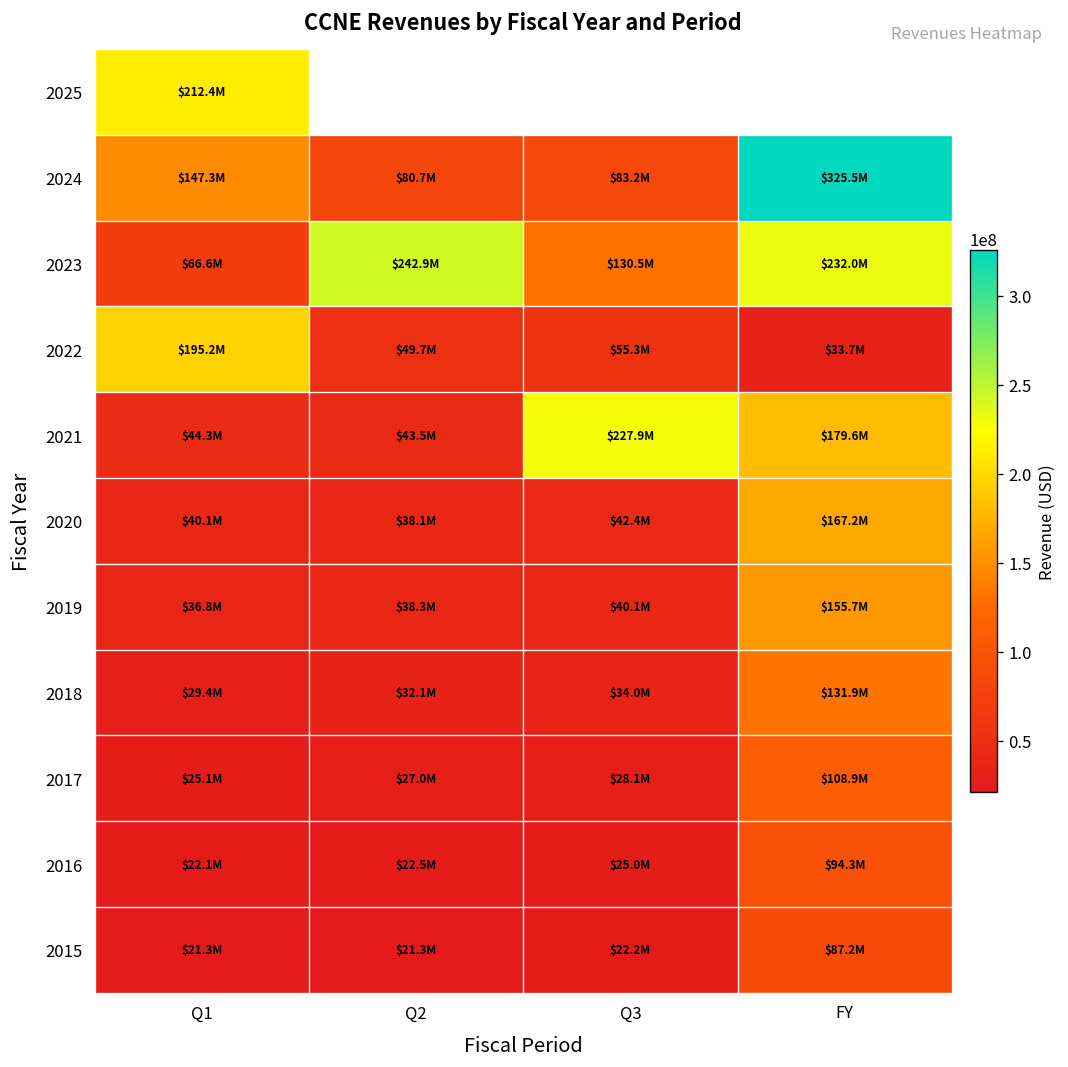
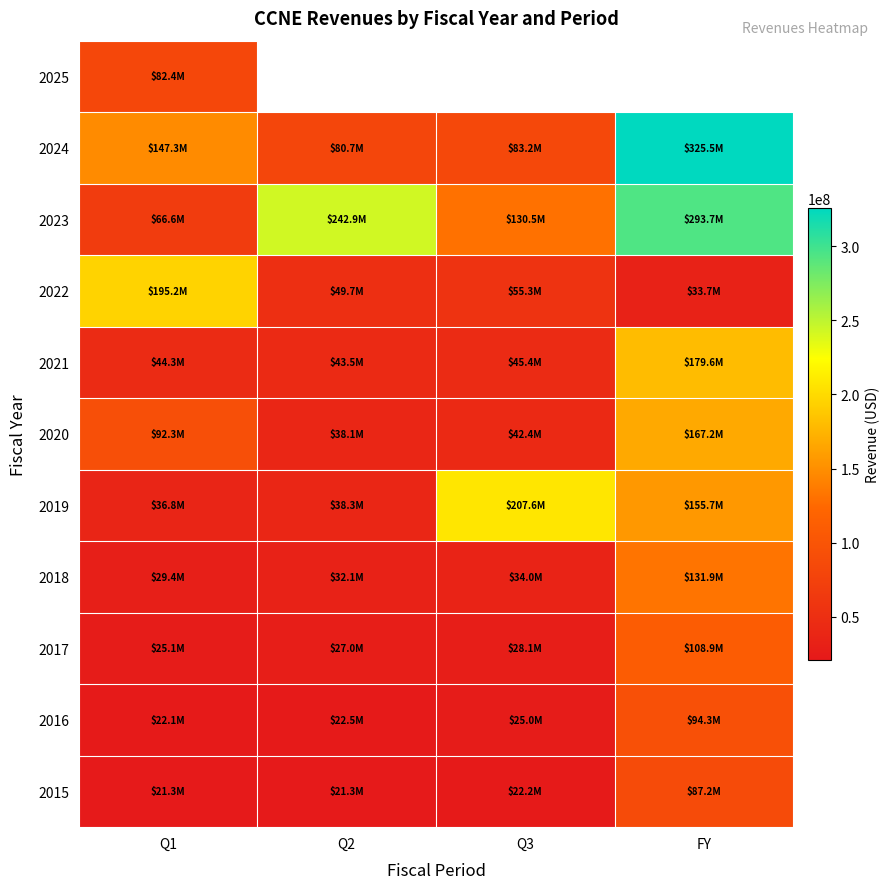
2025, Q1: $212.4M -> $82.4M
2023, FY: $232.0M -> $293.7M
2021, Q3: $227.9M -> $45.4M
2020, Q1: $40.1M -> $92.3M
2019, Q3: $40.1M -> $207.6M
